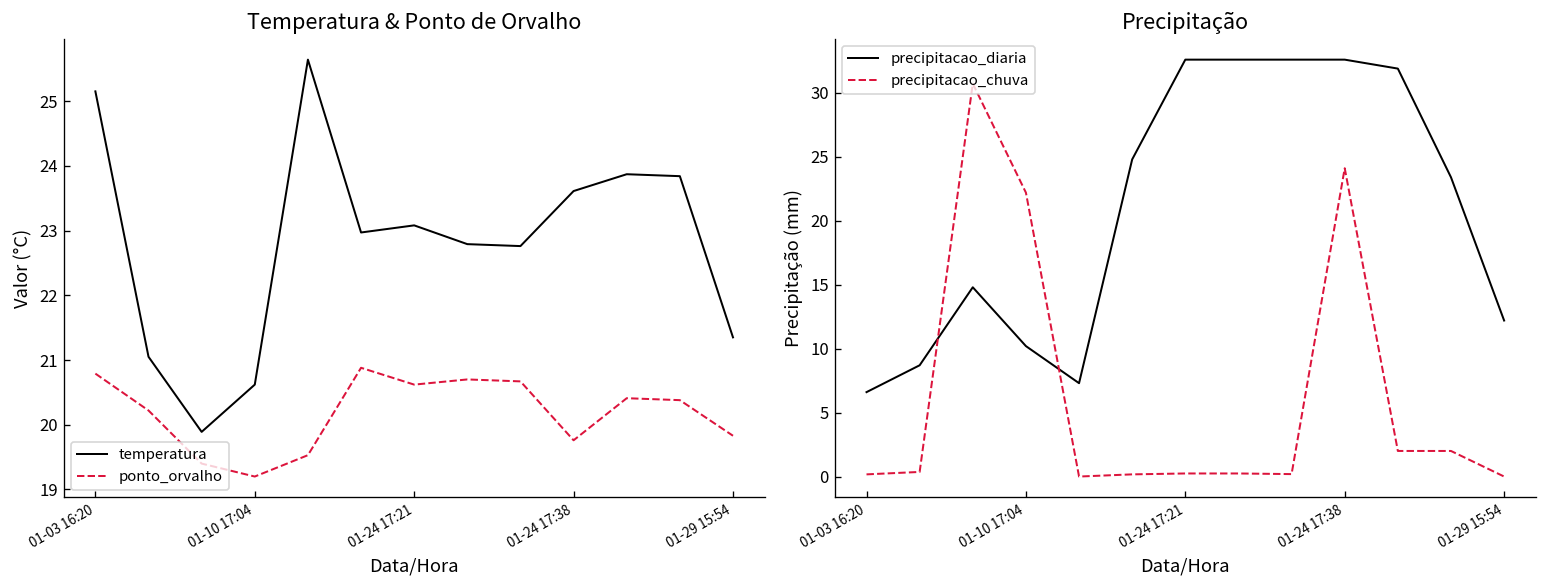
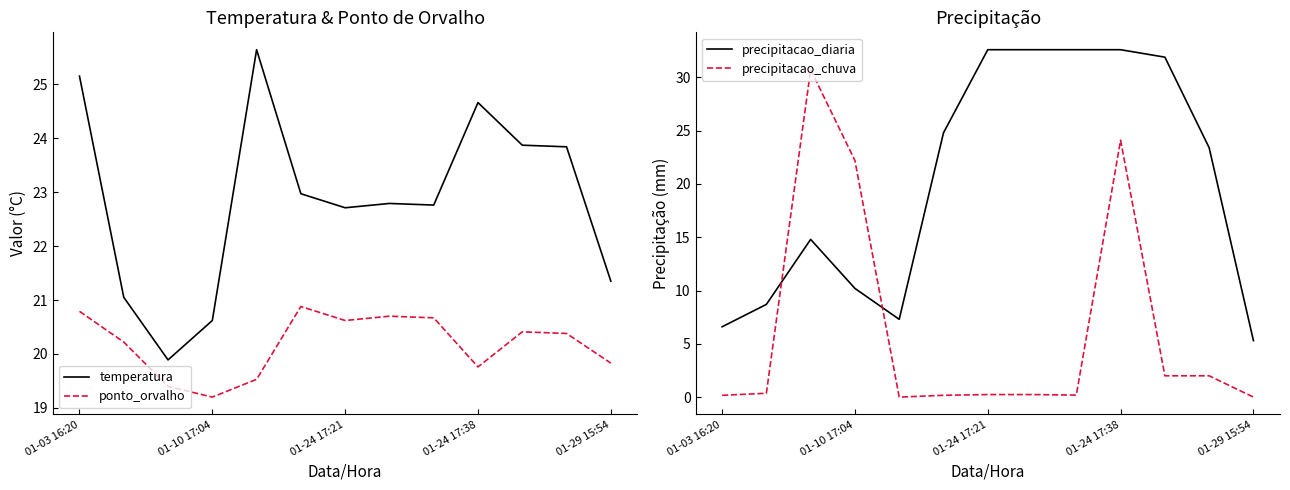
Temperatura & Ponto de Orvalho, temperatura, 01-24 17:21: 23.1 -> 22.7
Temperatura & Ponto de Orvalho, temperatura, 01-24 17:38: 23.6 -> 24.7
Precipitação, precipitacao_diaria, 01-29 15:54: 12.2 -> 5.3
